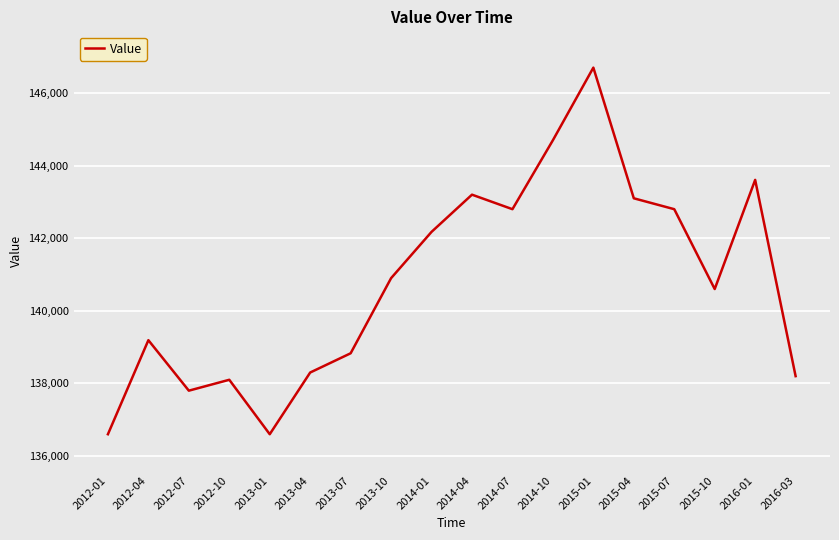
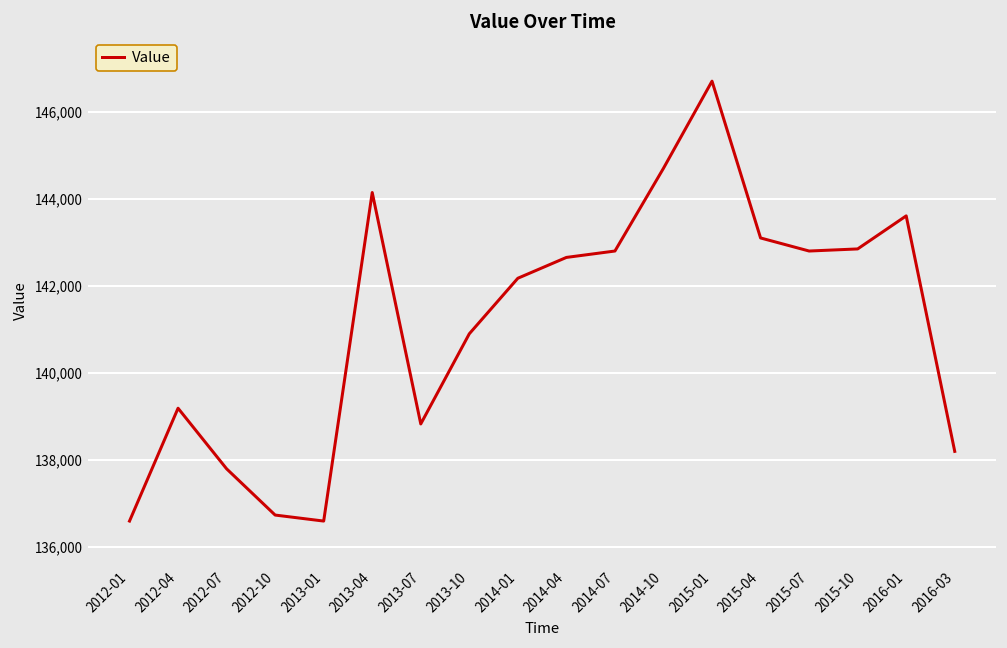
2012-10: 138,100 -> 136,700
2013-04: 138,300 -> 144,100
2014-04: 143,200 -> 142,700
2015-10: 140,600 -> 142,800
